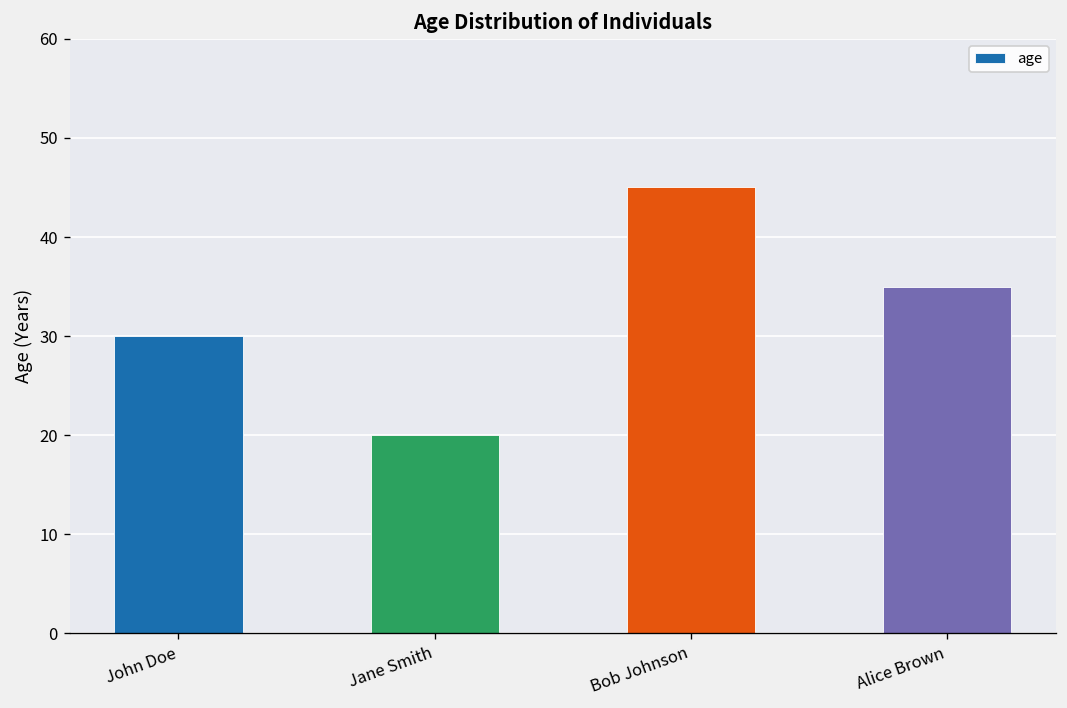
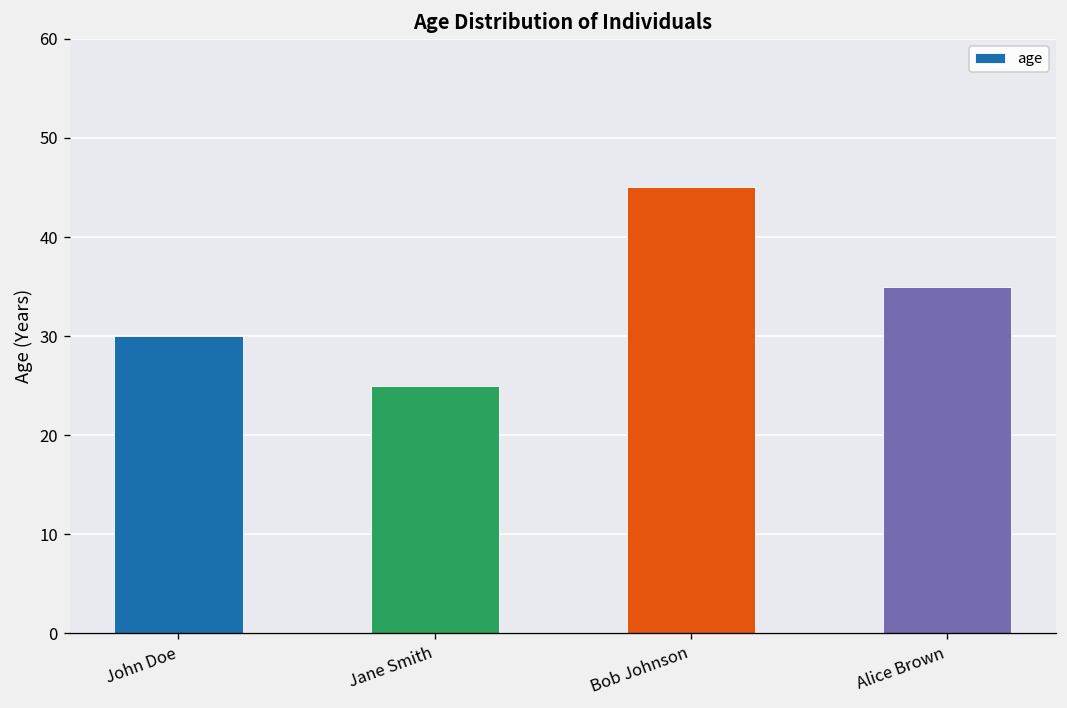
Jane Smith: 20 -> 25
